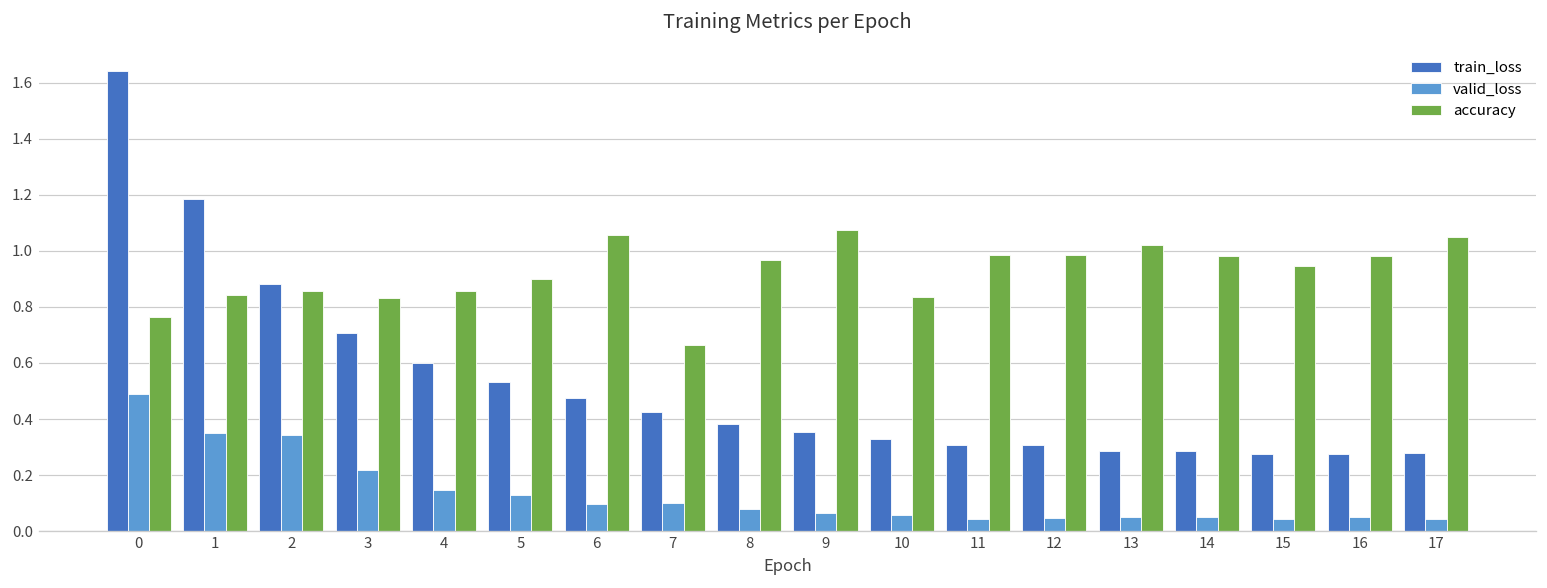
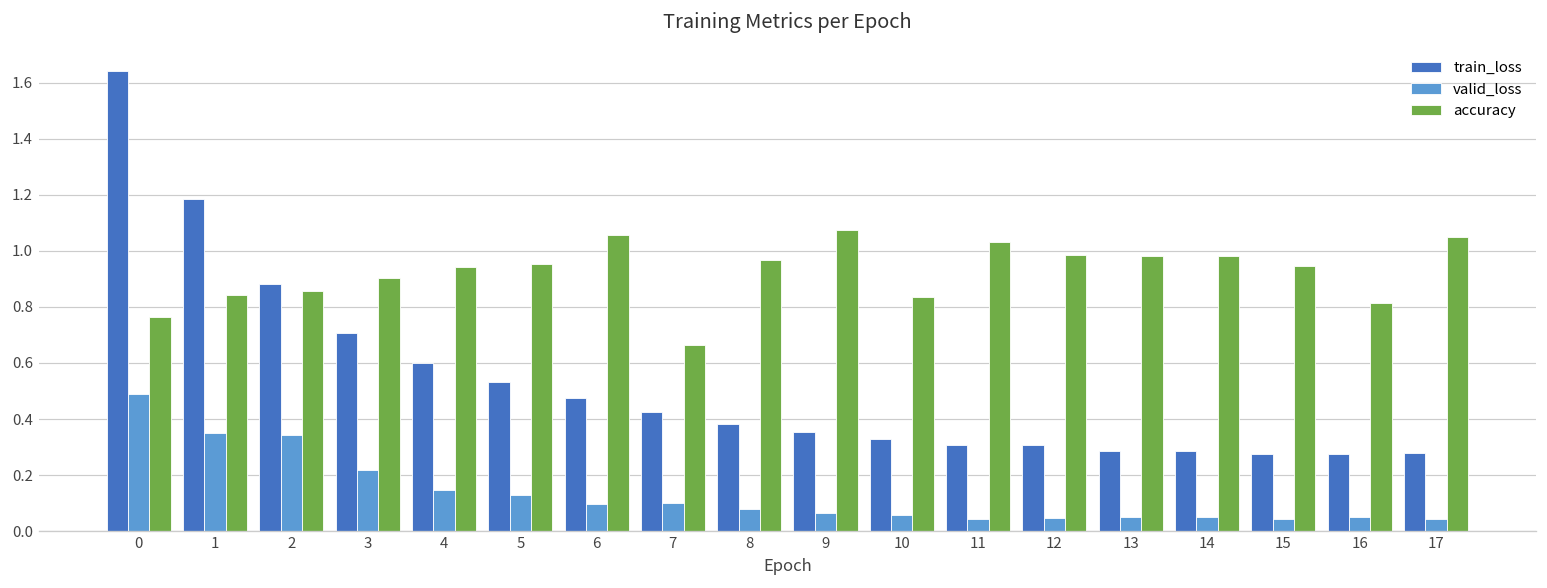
accuracy, 3: 0.83 -> 0.90
accuracy, 4: 0.86 -> 0.94
accuracy, 5: 0.90 -> 0.95
accuracy, 11: 0.98 -> 1.03
accuracy, 13: 1.02 -> 0.98
accuracy, 16: 0.98 -> 0.81
